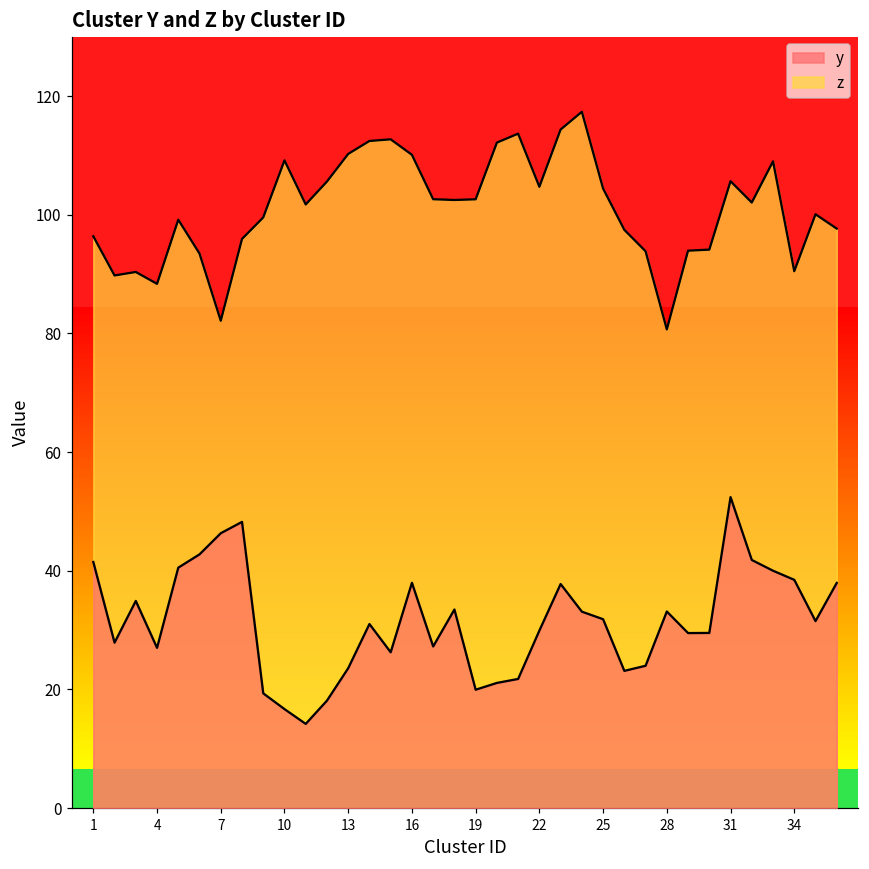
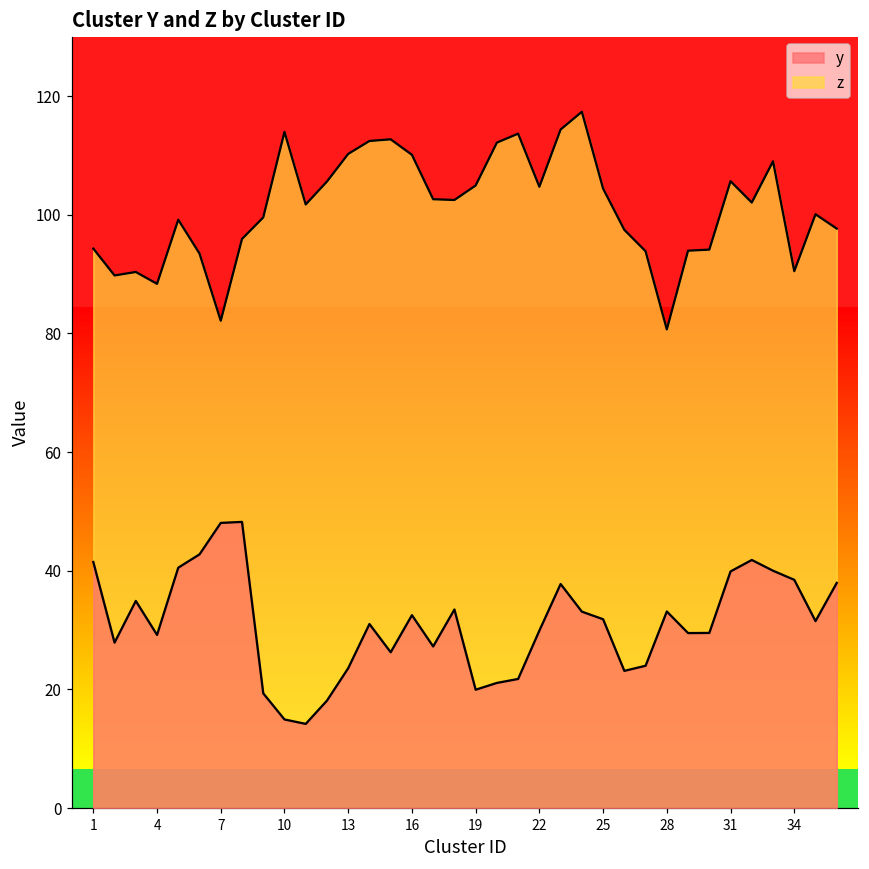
z, 1: 96 -> 94
y, 4: 27 -> 29
y, 7: 46 -> 48
y, 10: 17 -> 15
z, 10: 109 -> 114
y, 16: 38 -> 33
z, 19: 103 -> 105
y, 31: 52 -> 40
